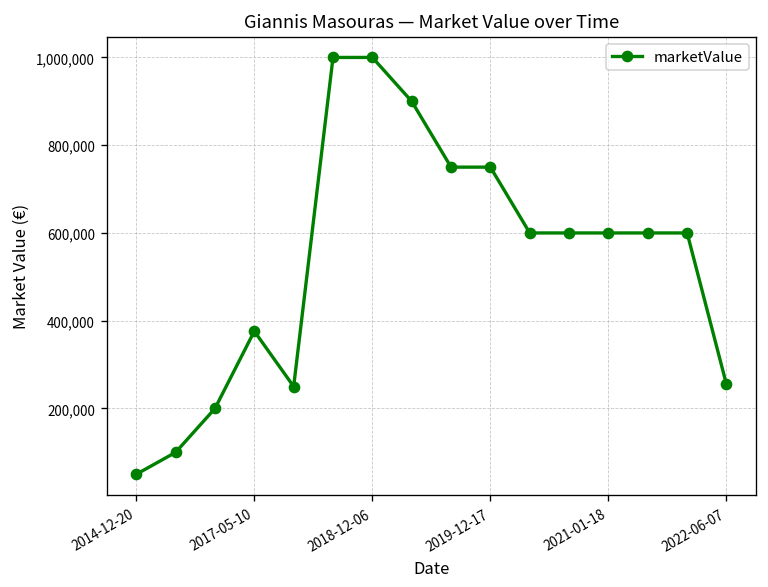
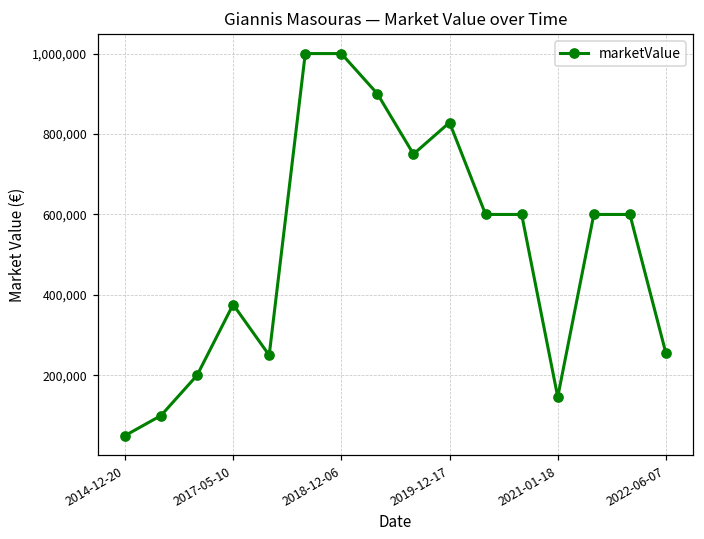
2019-12-17: 750,000 -> 830,000
2021-01-18: 600,000 -> 150,000
